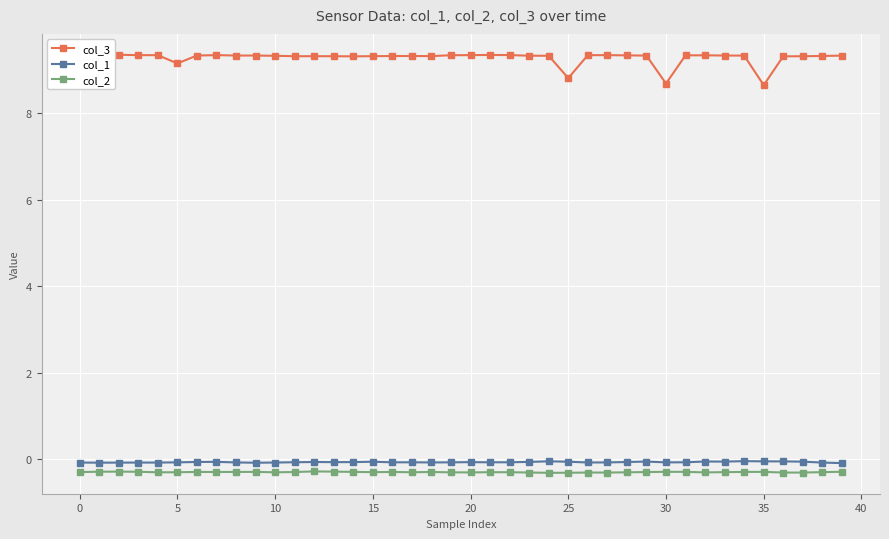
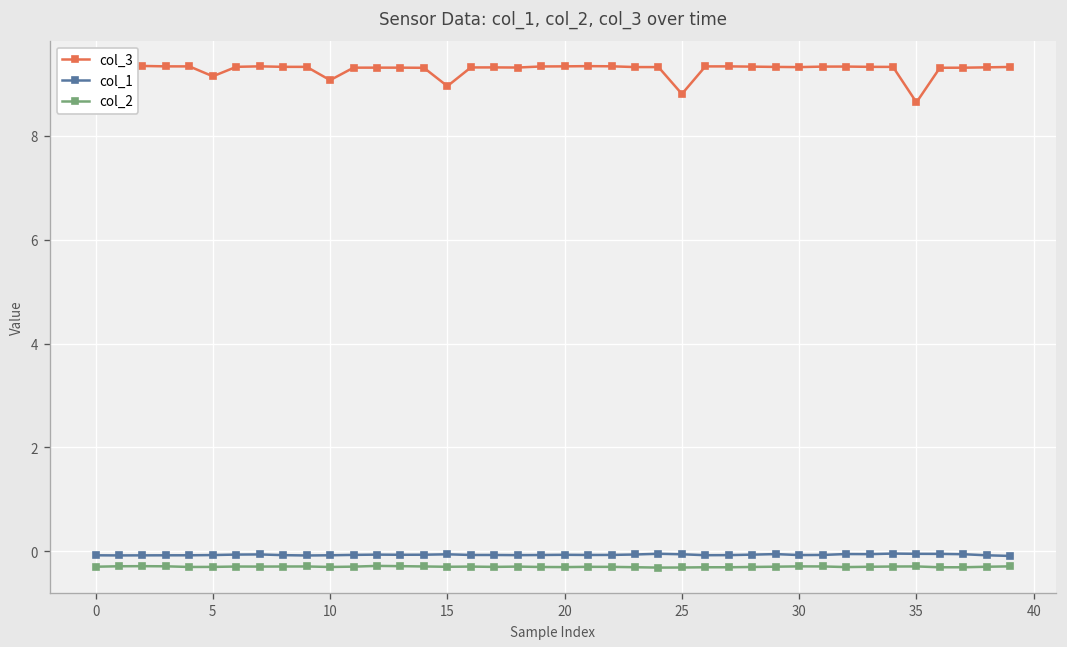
col_3, 10: 9.3 -> 9.1
col_3, 15: 9.3 -> 9.0
col_3, 30: 8.7 -> 9.3
